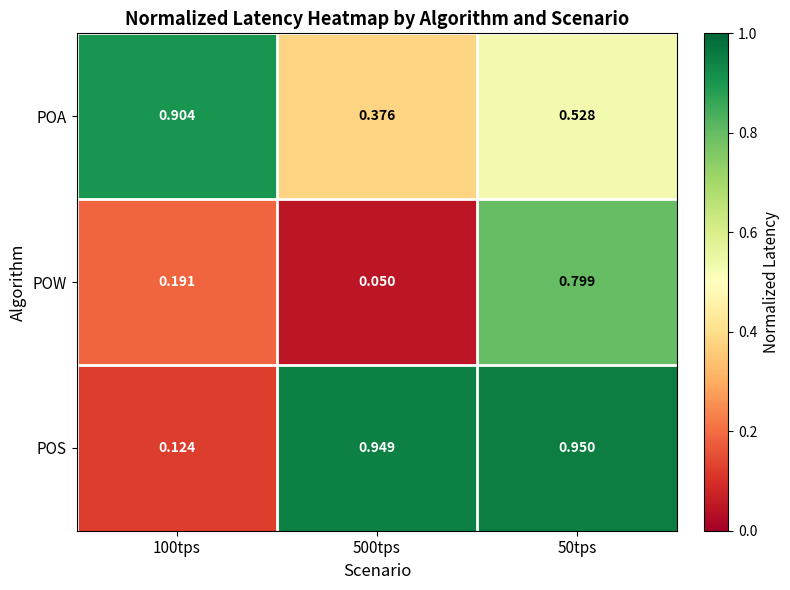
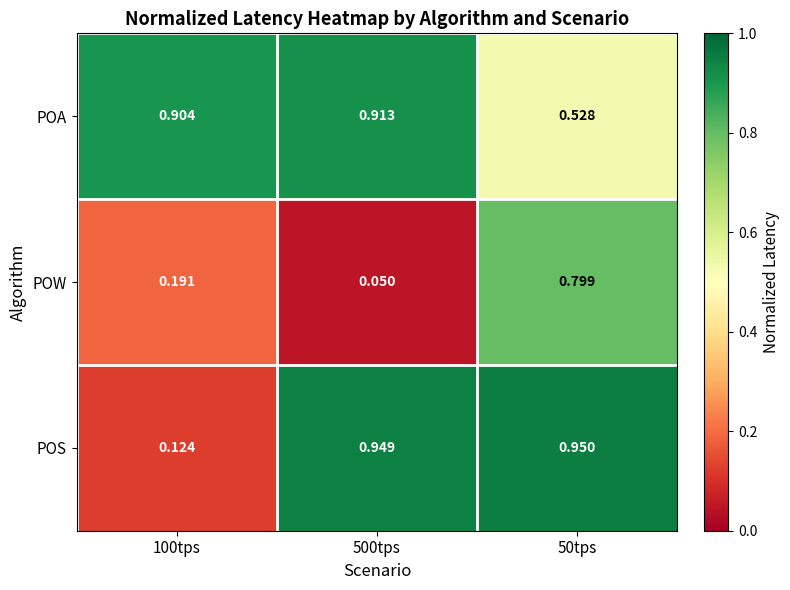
POA, 500tps: 0.376 -> 0.913
